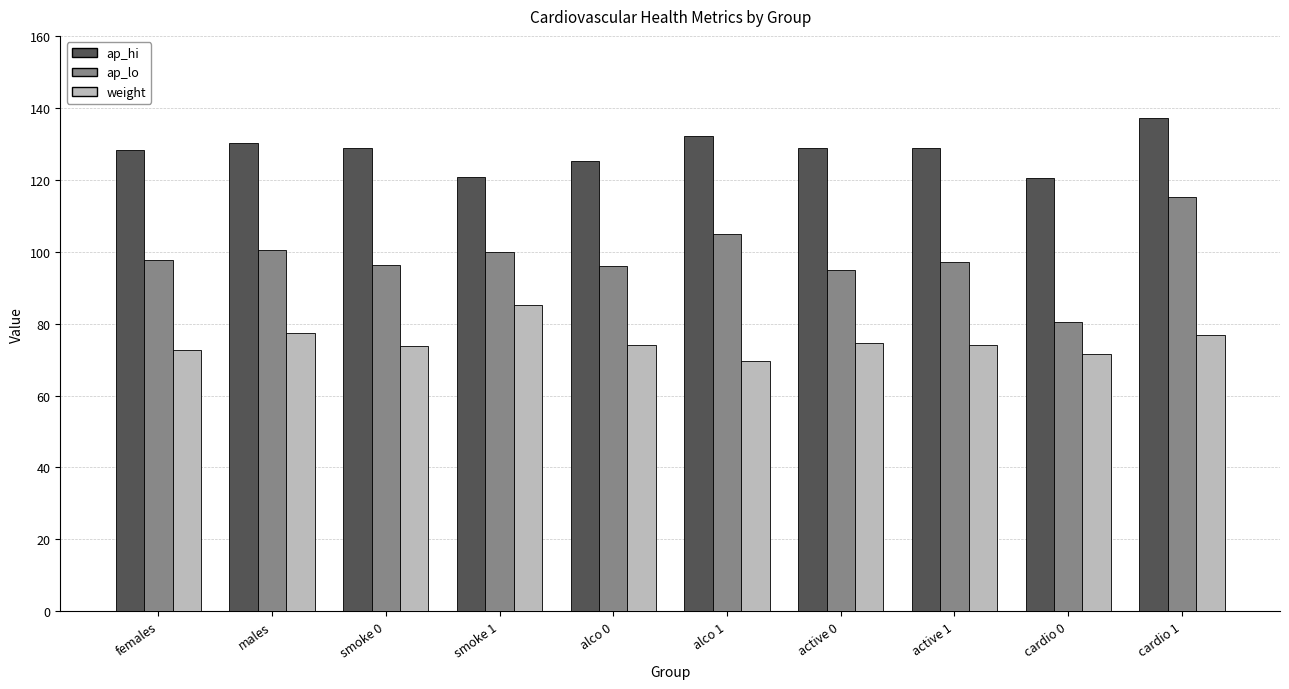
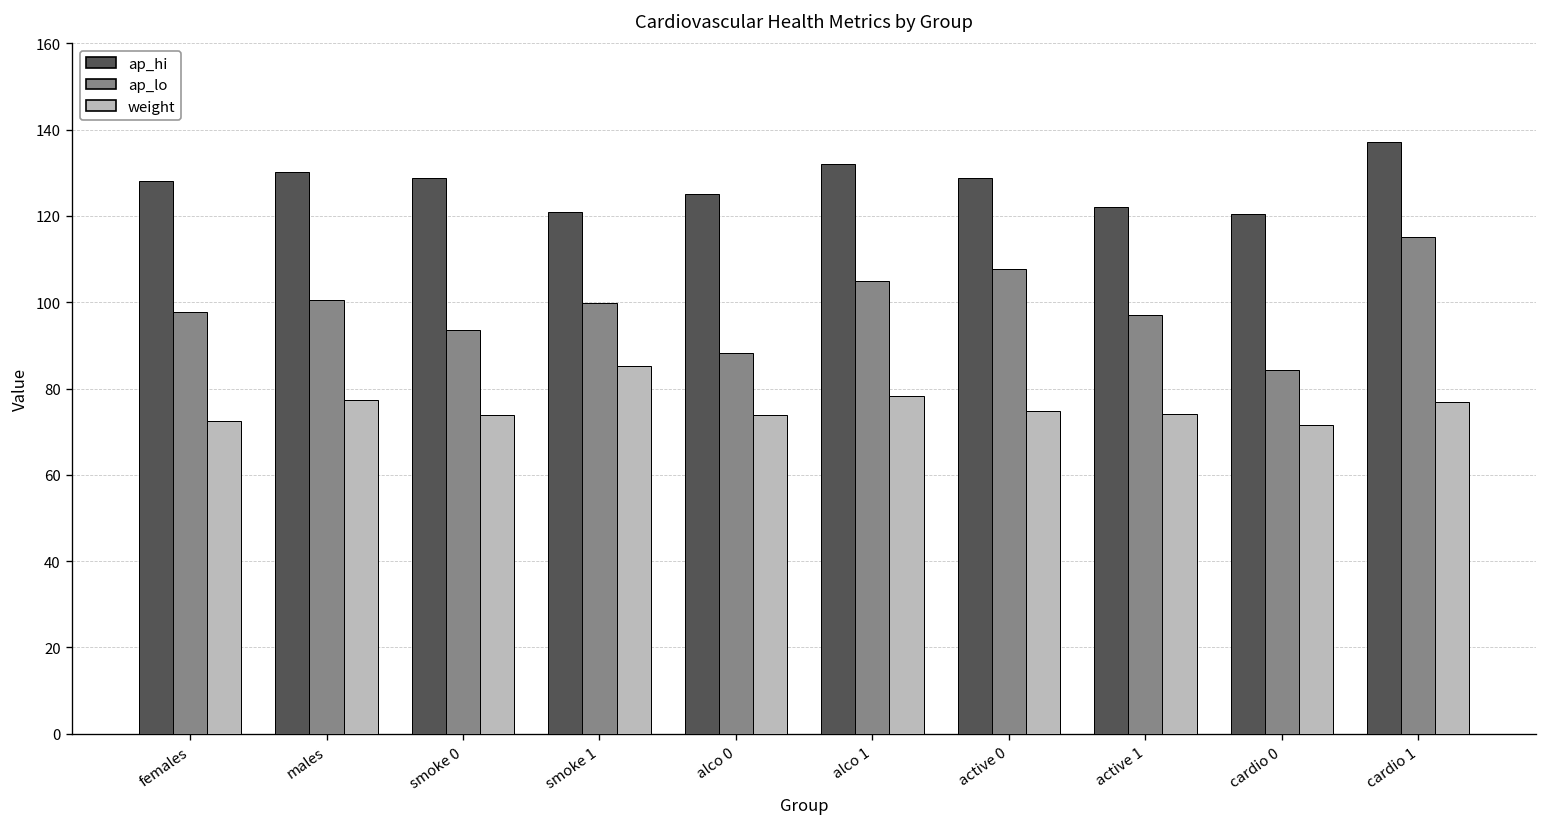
ap_lo, smoke 0: 96 -> 94
ap_lo, alco 0: 96 -> 88
weight, alco 1: 70 -> 78
ap_lo, active 0: 95 -> 108
ap_hi, active 1: 129 -> 122
ap_lo, cardio 0: 80 -> 84
